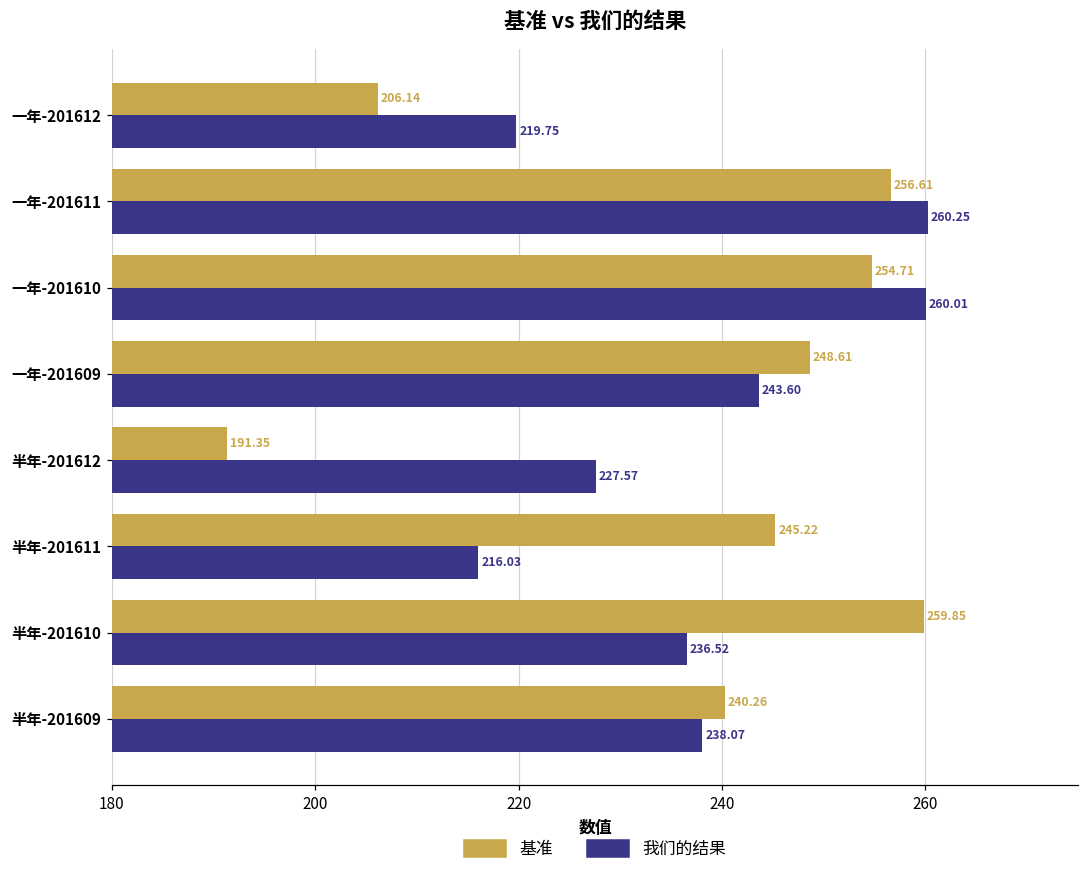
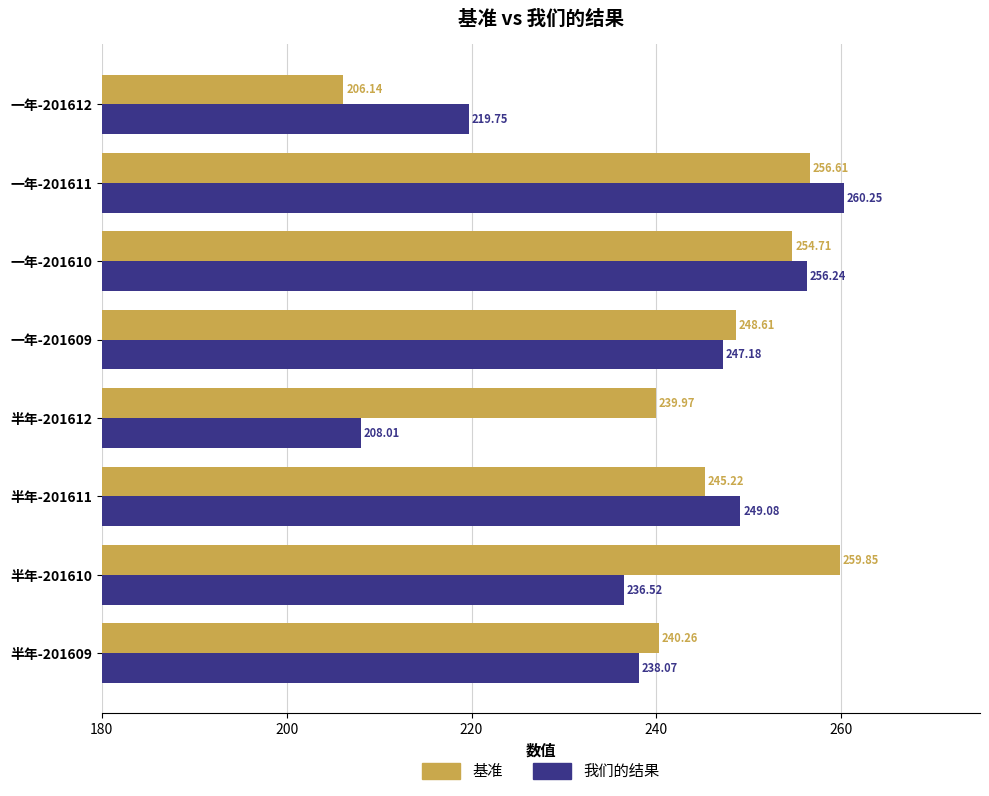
我们的结果, 一年-201610: 260.01 -> 256.24
我们的结果, 一年-201609: 243.60 -> 247.18
基准, 半年-201612: 191.35 -> 239.97
我们的结果, 半年-201612: 227.57 -> 208.01
我们的结果, 半年-201611: 216.03 -> 249.08
